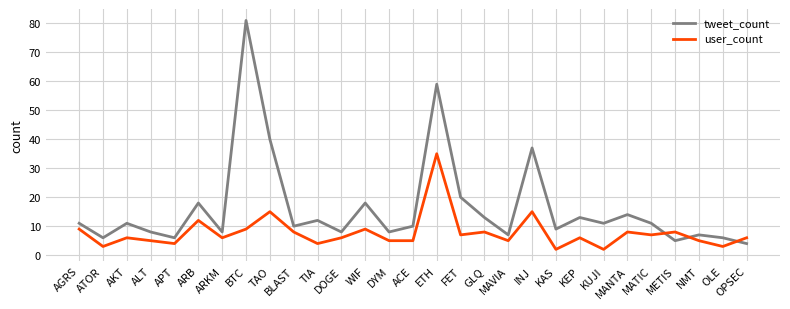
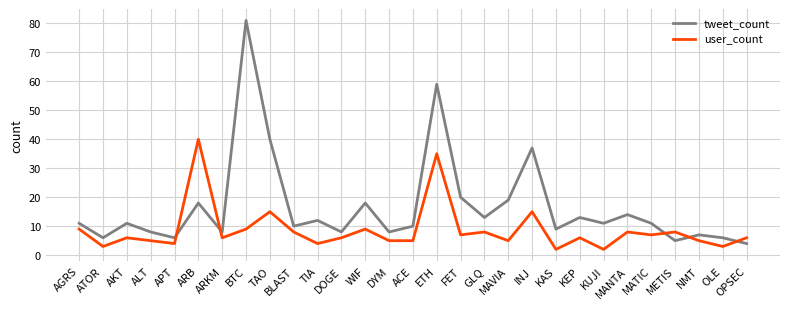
user_count, ARB: 12 -> 40
tweet_count, MAVIA: 7 -> 19
